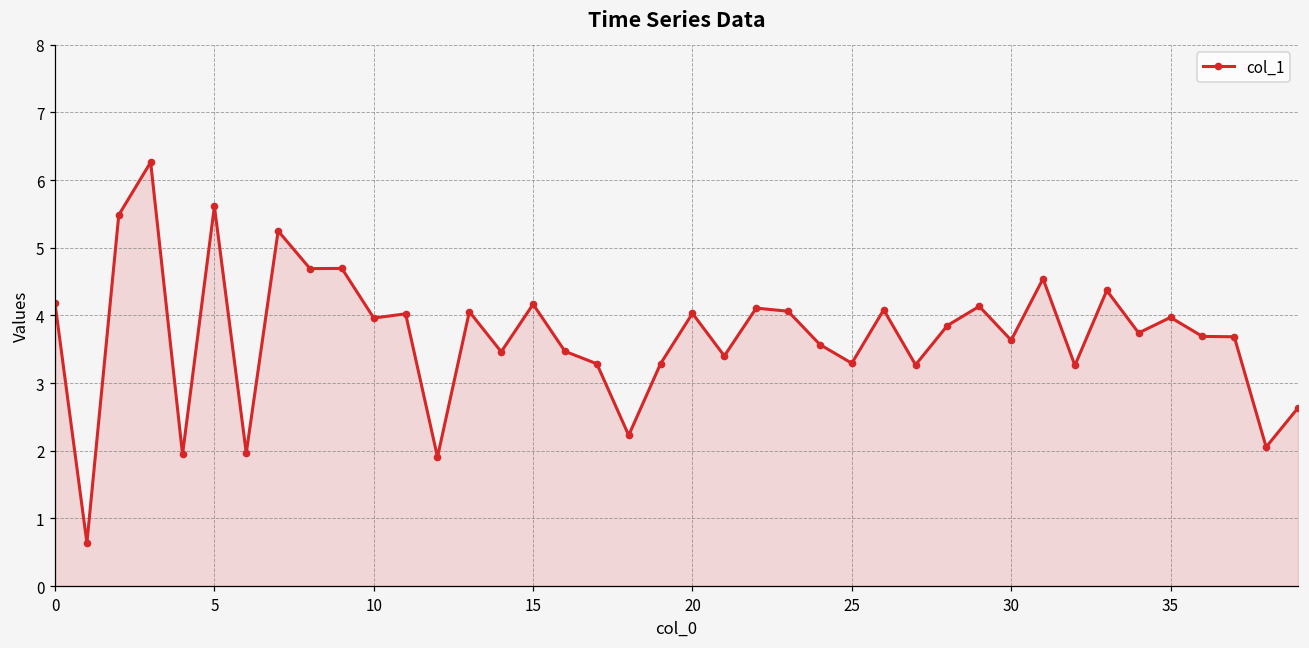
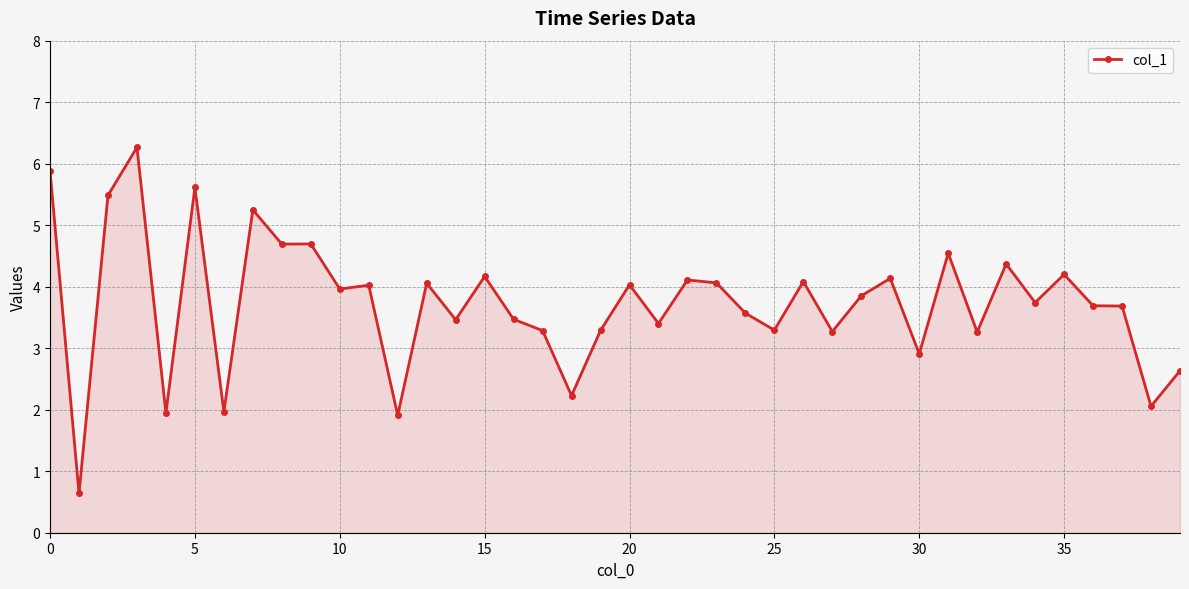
0: 4.2 -> 5.9
30: 3.6 -> 2.9
35: 4.0 -> 4.2
